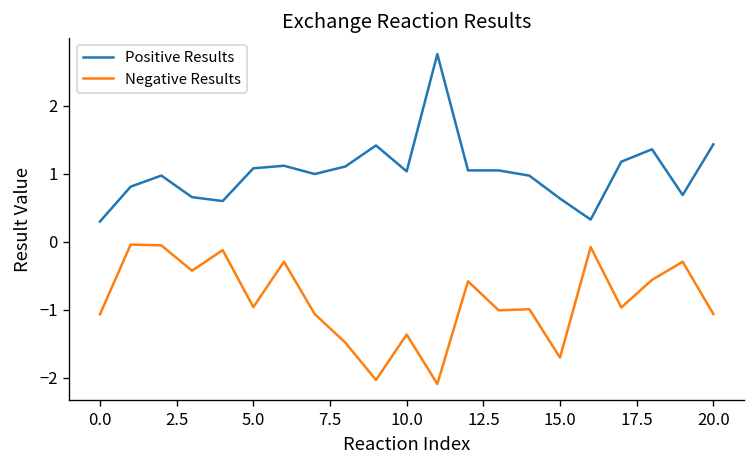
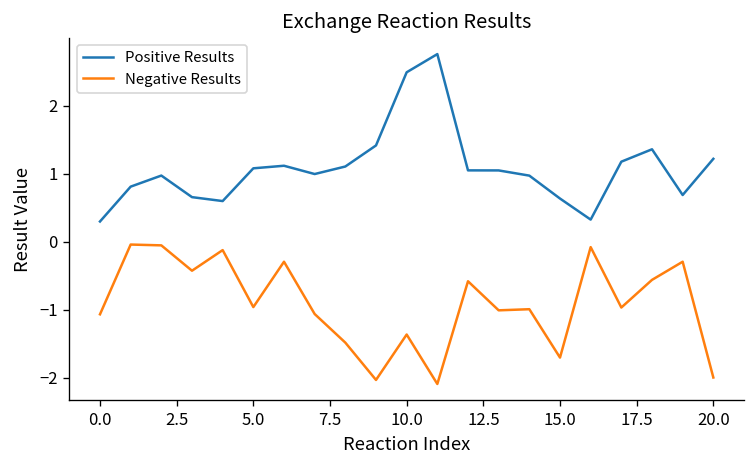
Positive Results, 10.0: 1.0 -> 2.5
Positive Results, 20.0: 1.4 -> 1.2
Negative Results, 20.0: -1.1 -> -2.0
